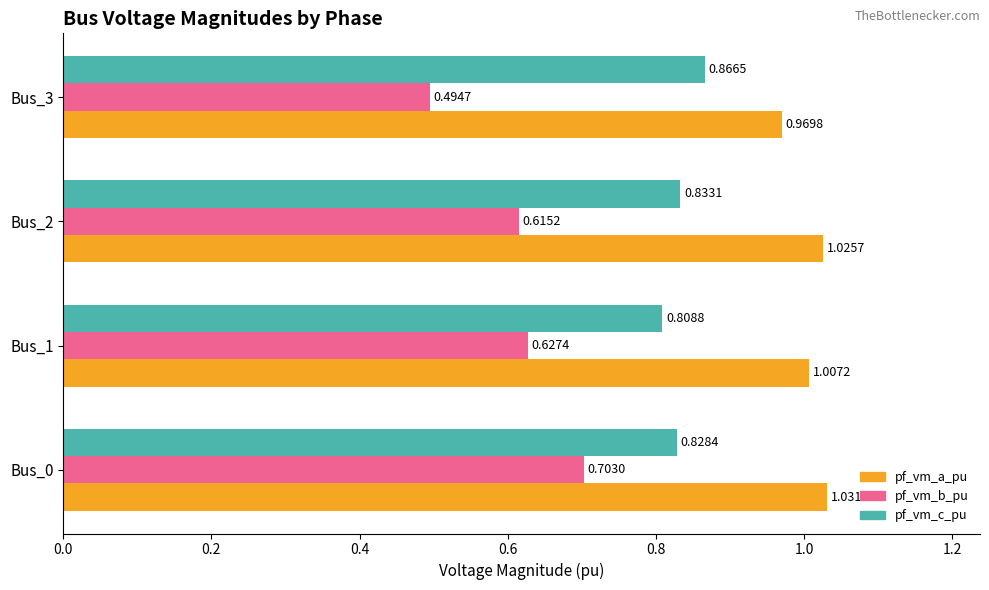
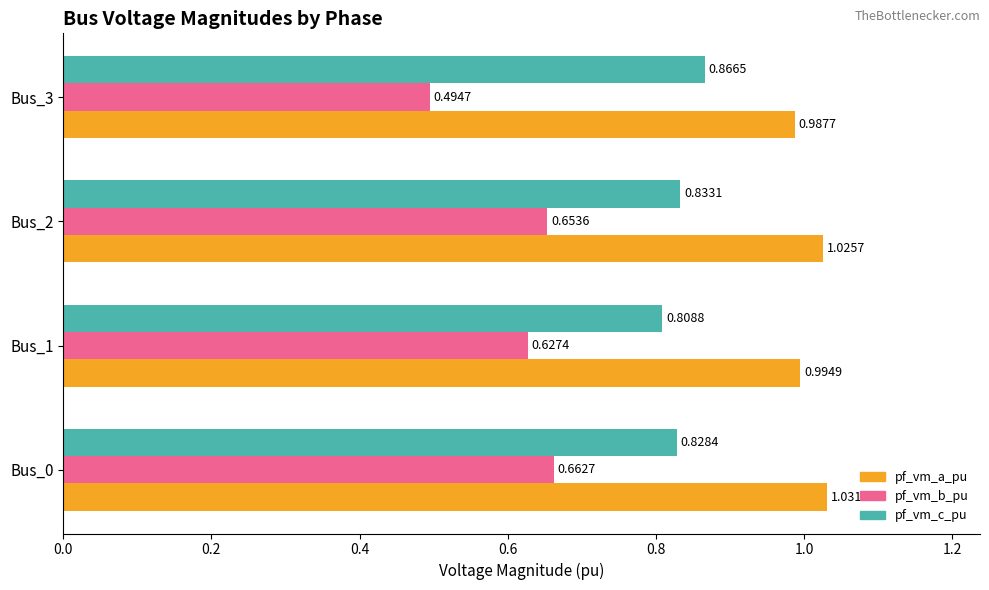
pf_vm_a_pu, Bus_3: 0.9698 -> 0.9877
pf_vm_b_pu, Bus_2: 0.6152 -> 0.6536
pf_vm_a_pu, Bus_1: 1.0072 -> 0.9949
pf_vm_b_pu, Bus_0: 0.7030 -> 0.6627
